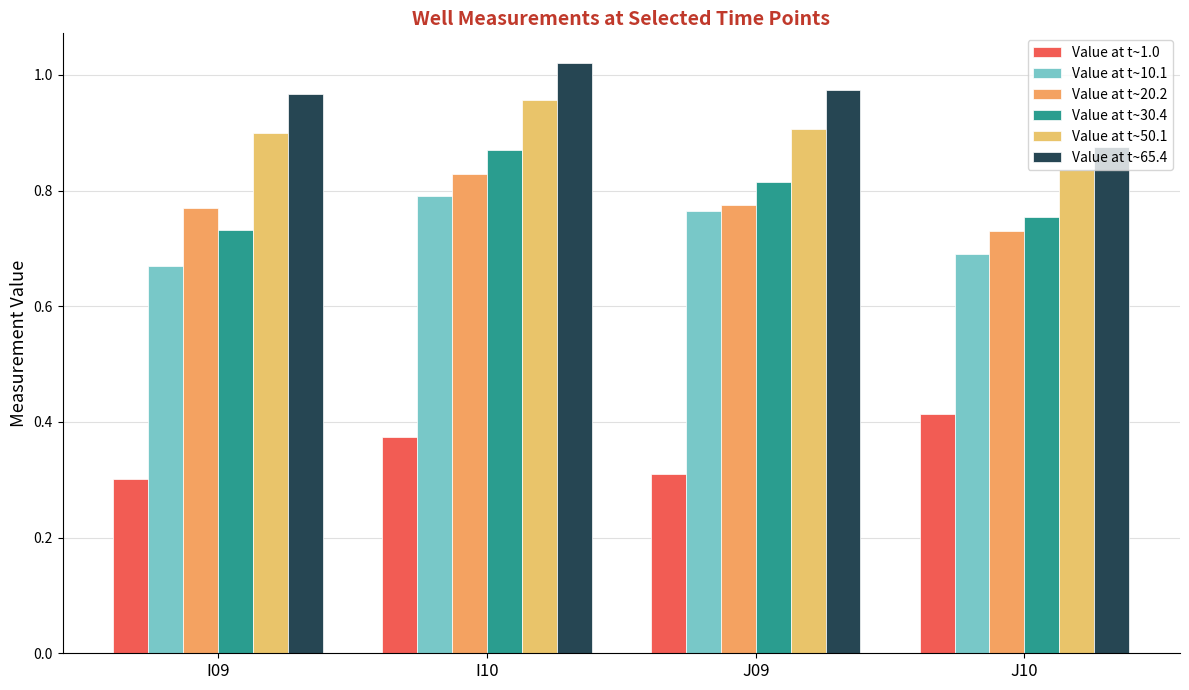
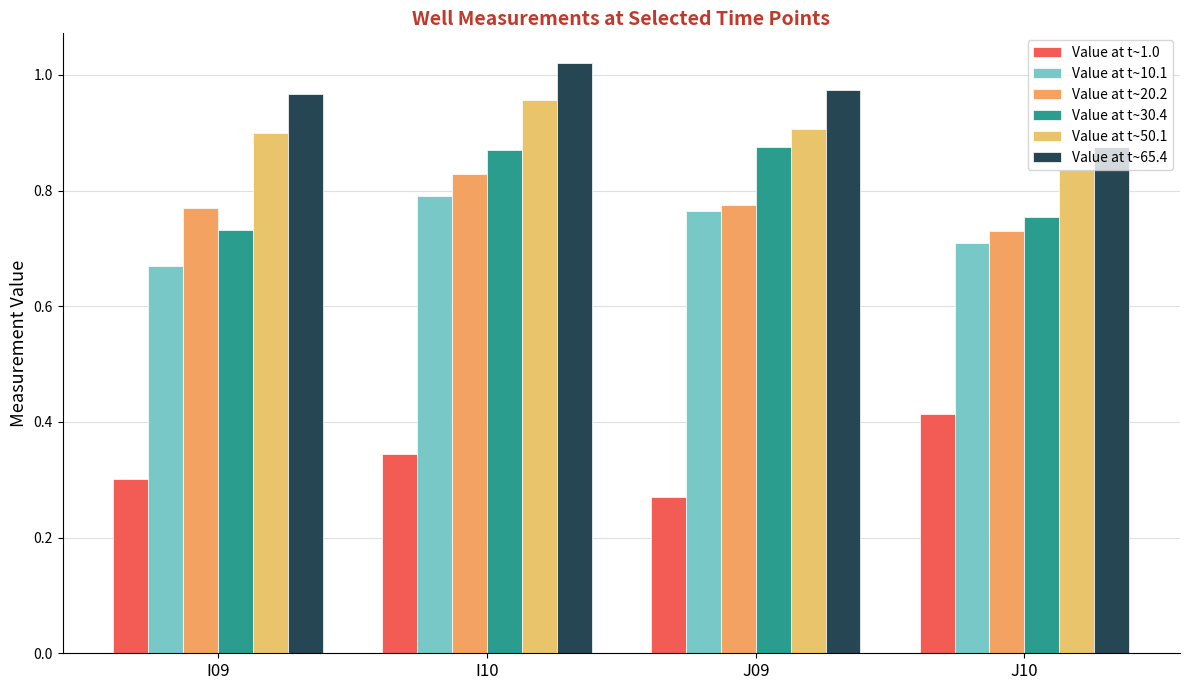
Value at t~1.0, I10: 0.37 -> 0.35
Value at t~1.0, J09: 0.31 -> 0.27
Value at t~30.4, J09: 0.82 -> 0.88
Value at t~10.1, J10: 0.69 -> 0.71
